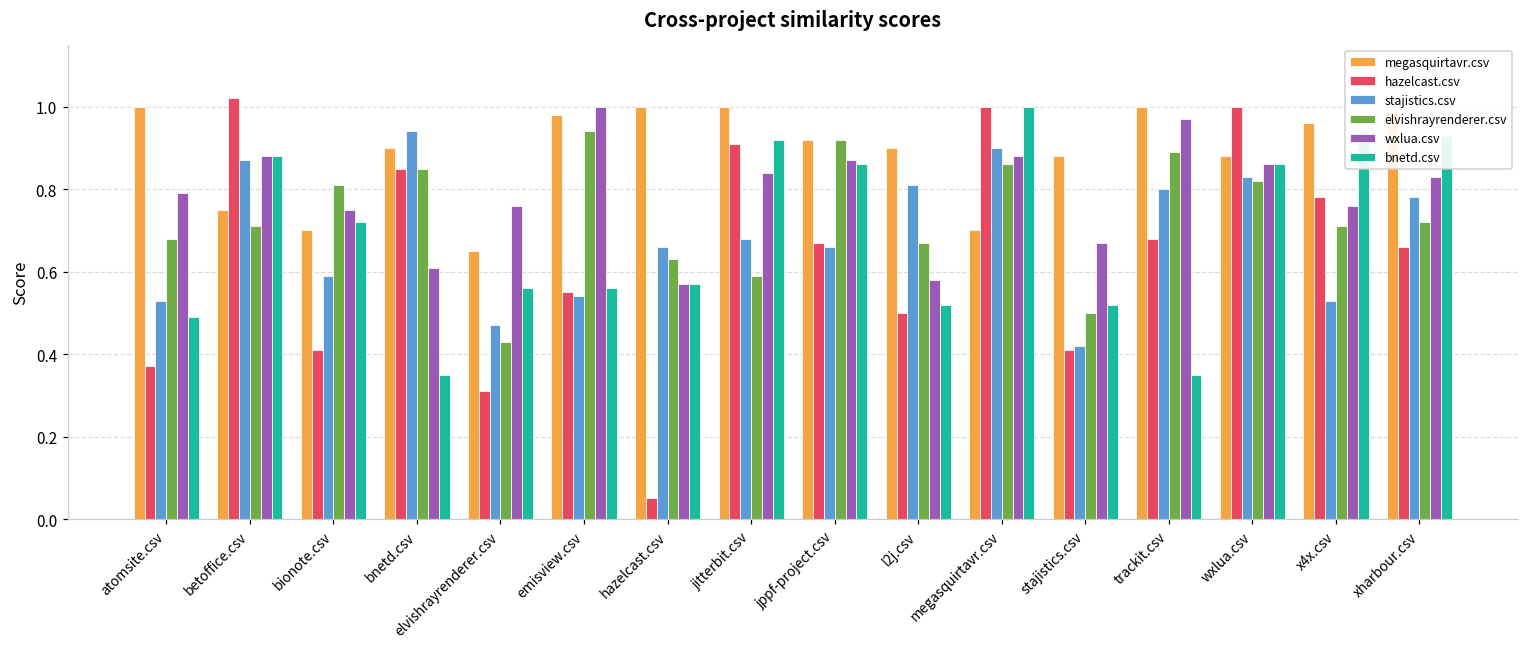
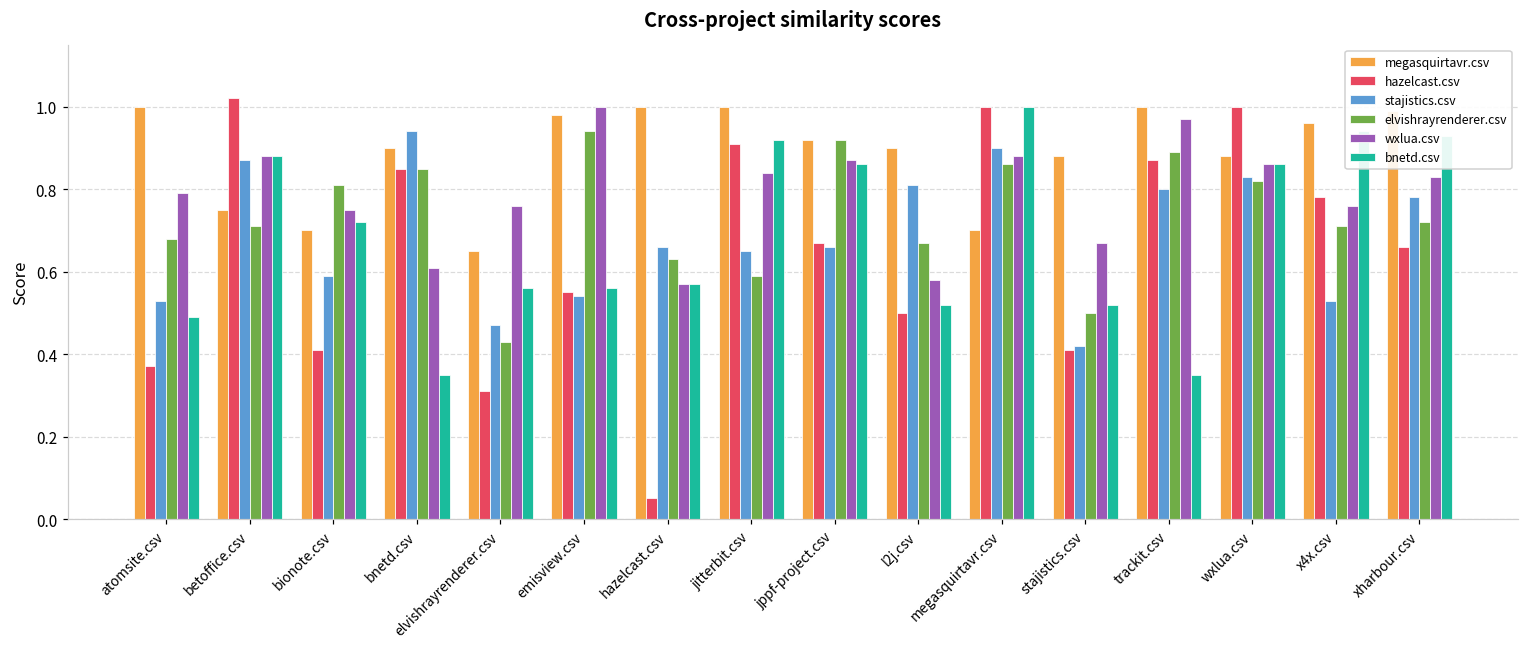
stajistics.csv, jitterbit.csv: 0.68 -> 0.65
hazelcast.csv, trackit.csv: 0.68 -> 0.87
